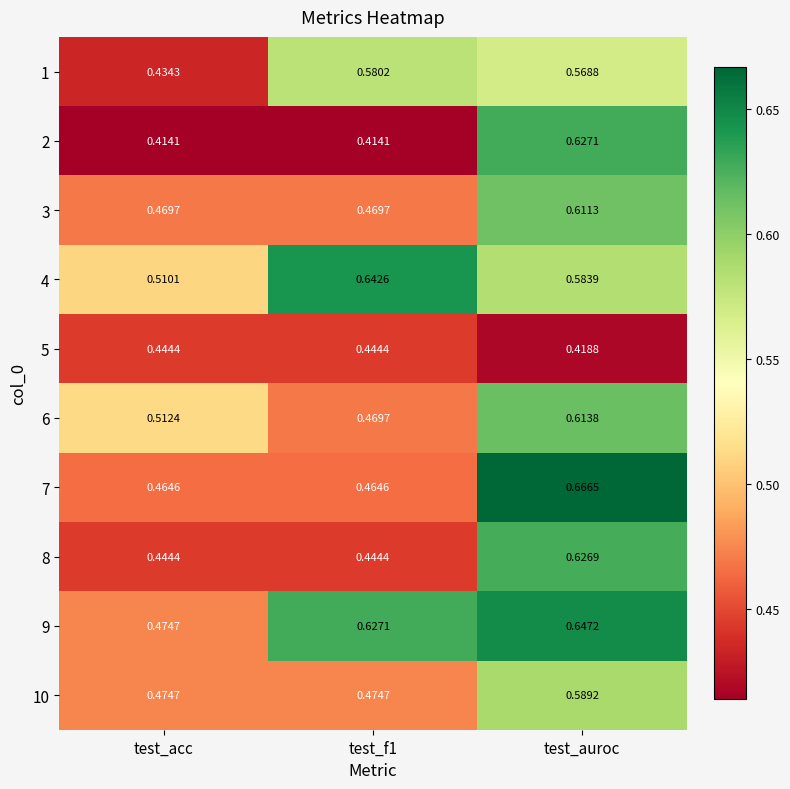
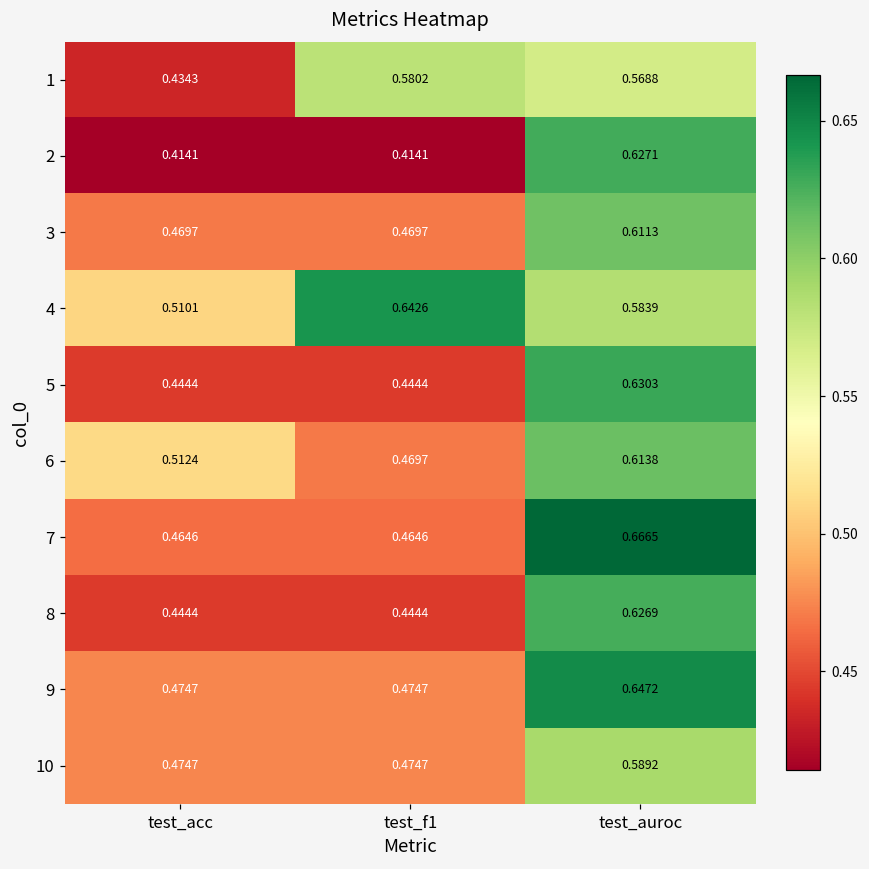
5, test_auroc: 0.4188 -> 0.6303
9, test_f1: 0.6271 -> 0.4747
